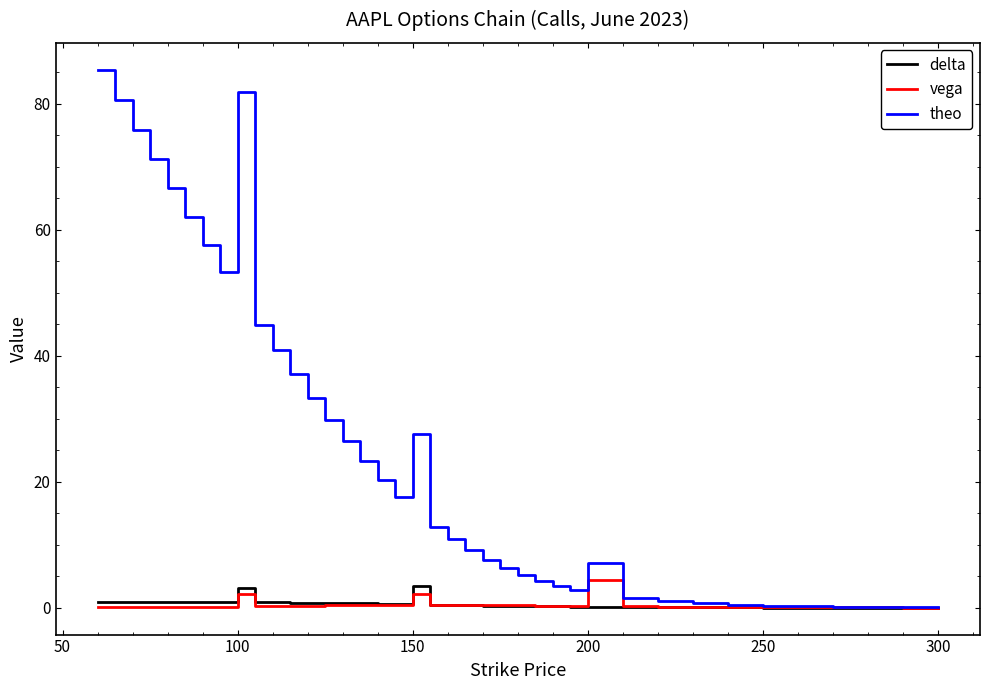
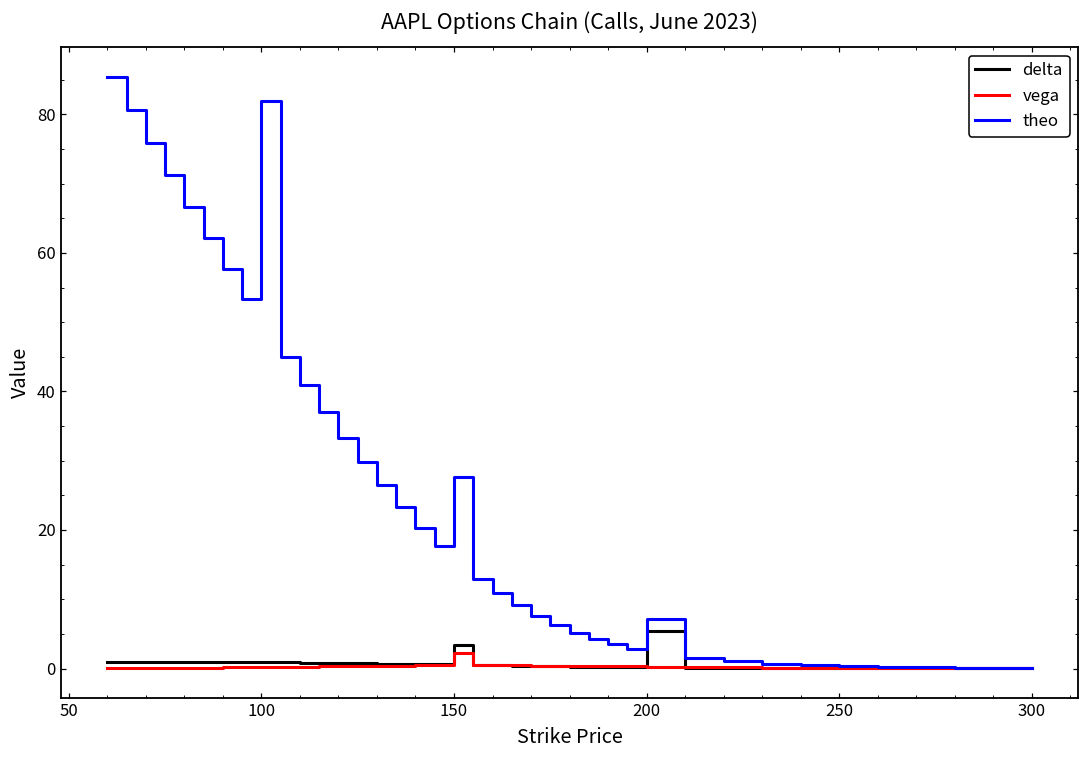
delta, 100: 3 -> 1
vega, 100: 2 -> 0
delta, 200: 0 -> 5
vega, 200: 4 -> 0
